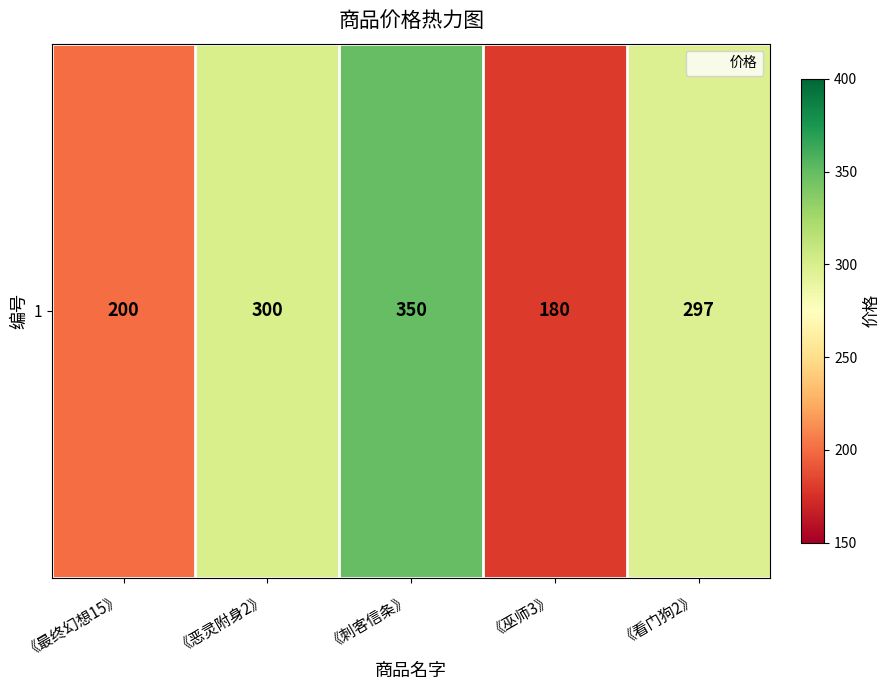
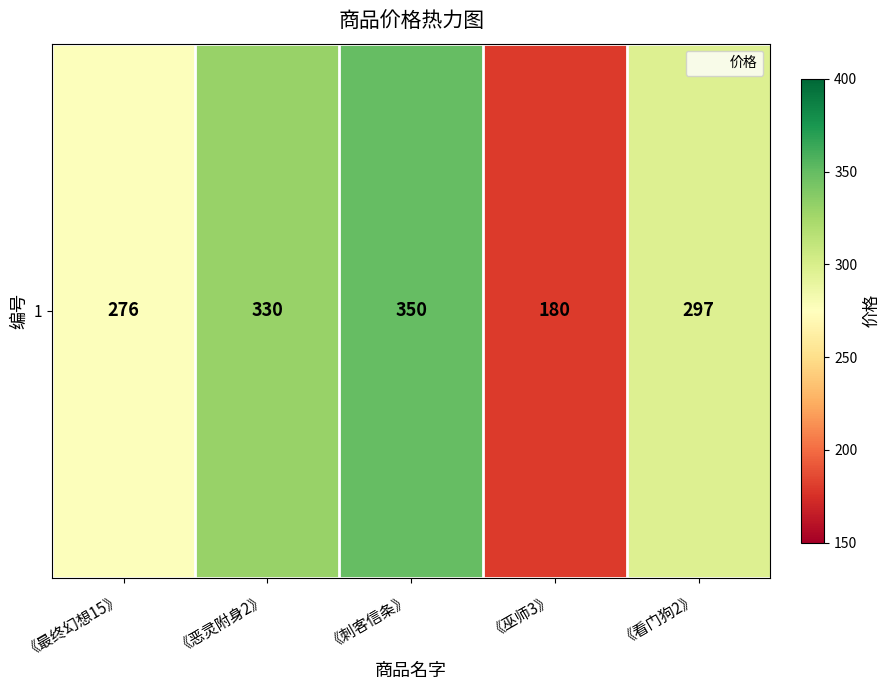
1, 《最终幻想15》: 200 -> 276
1, 《恶灵附身2》: 300 -> 330
